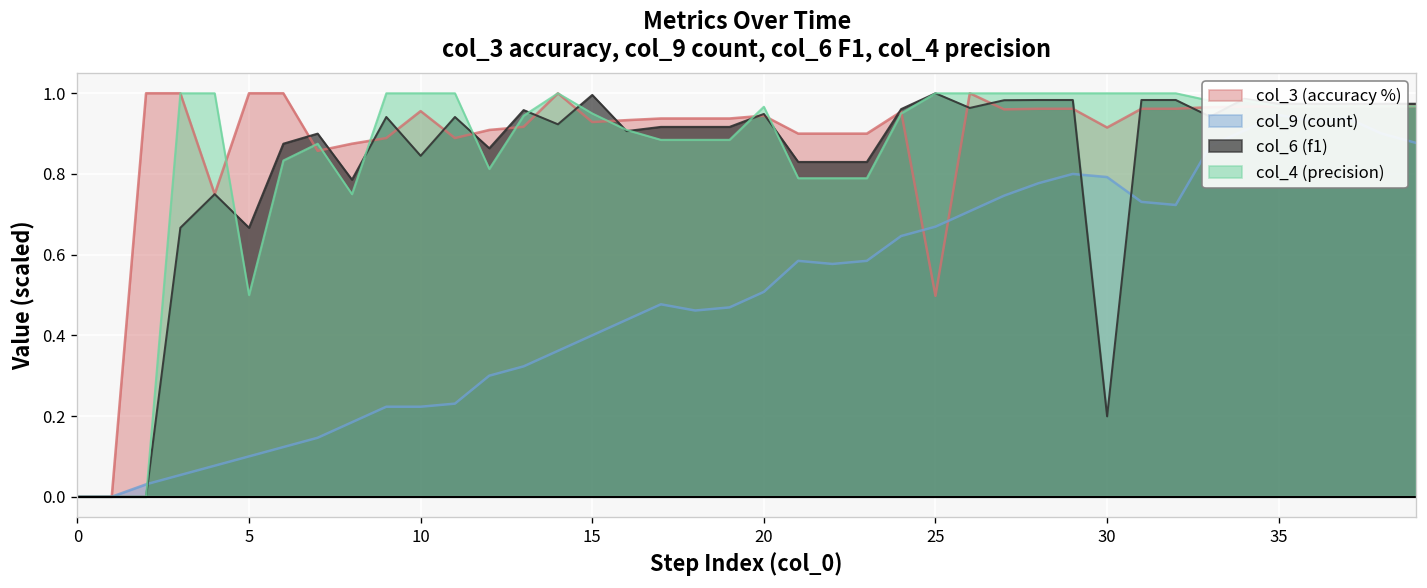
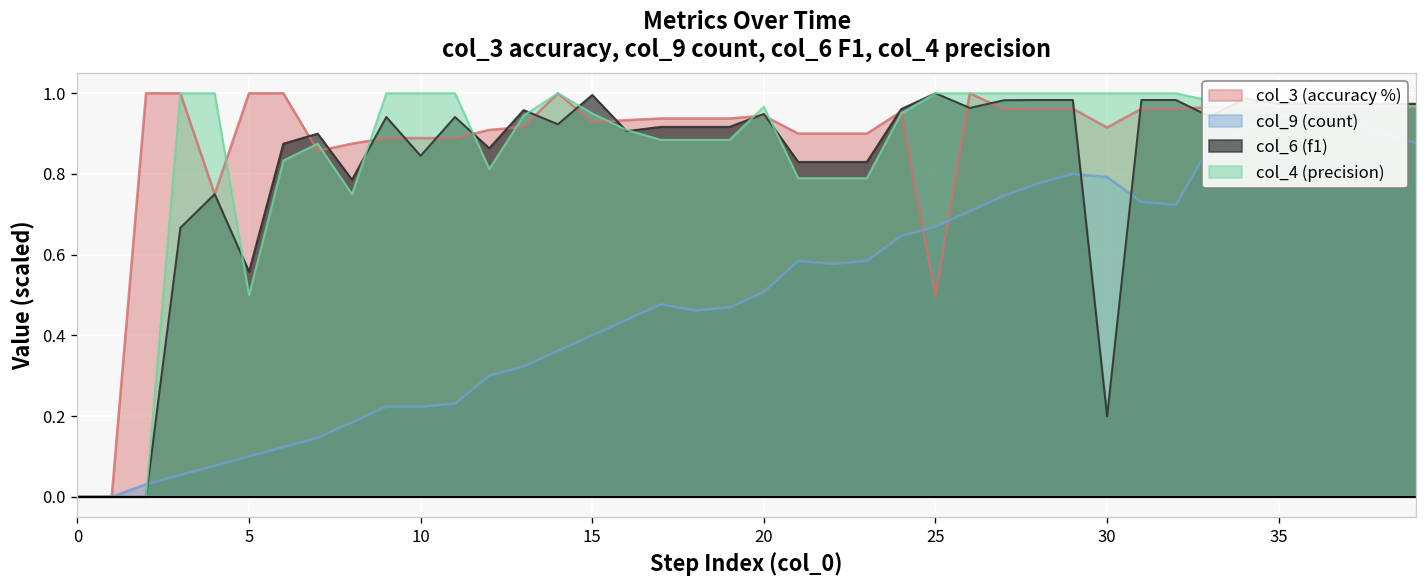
col_6 (f1), 5: 0.67 -> 0.56
col_3 (accuracy %), 10: 0.96 -> 0.89
